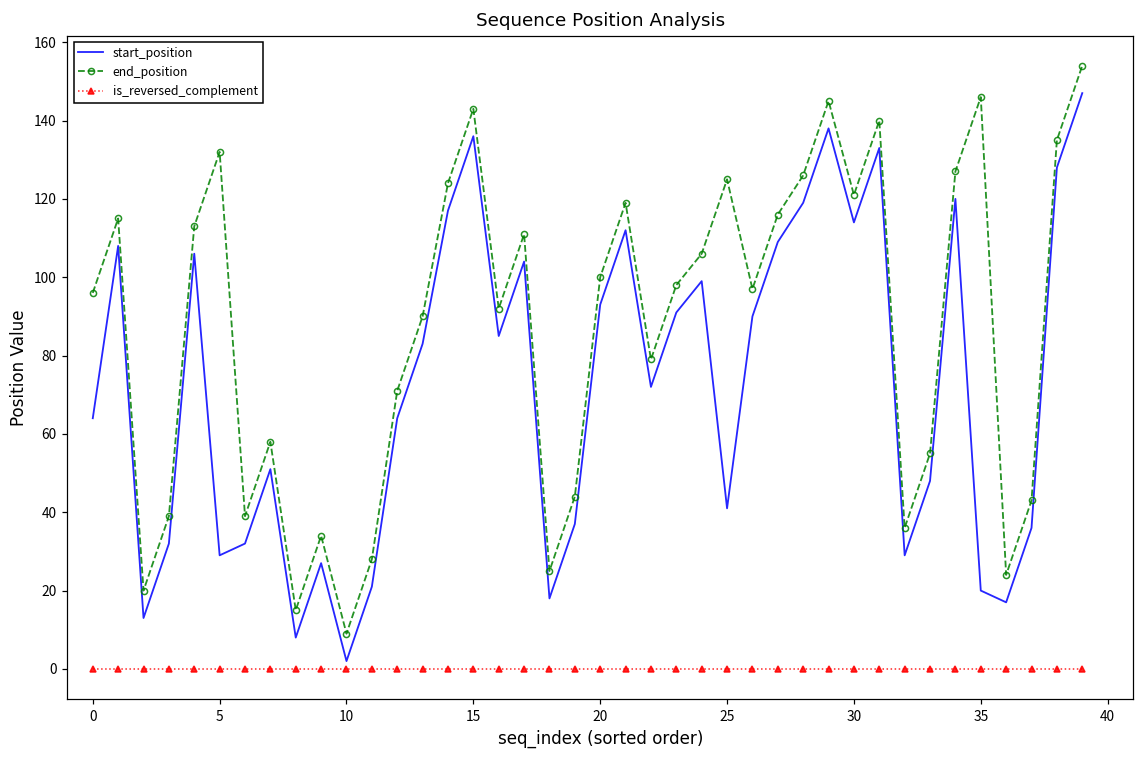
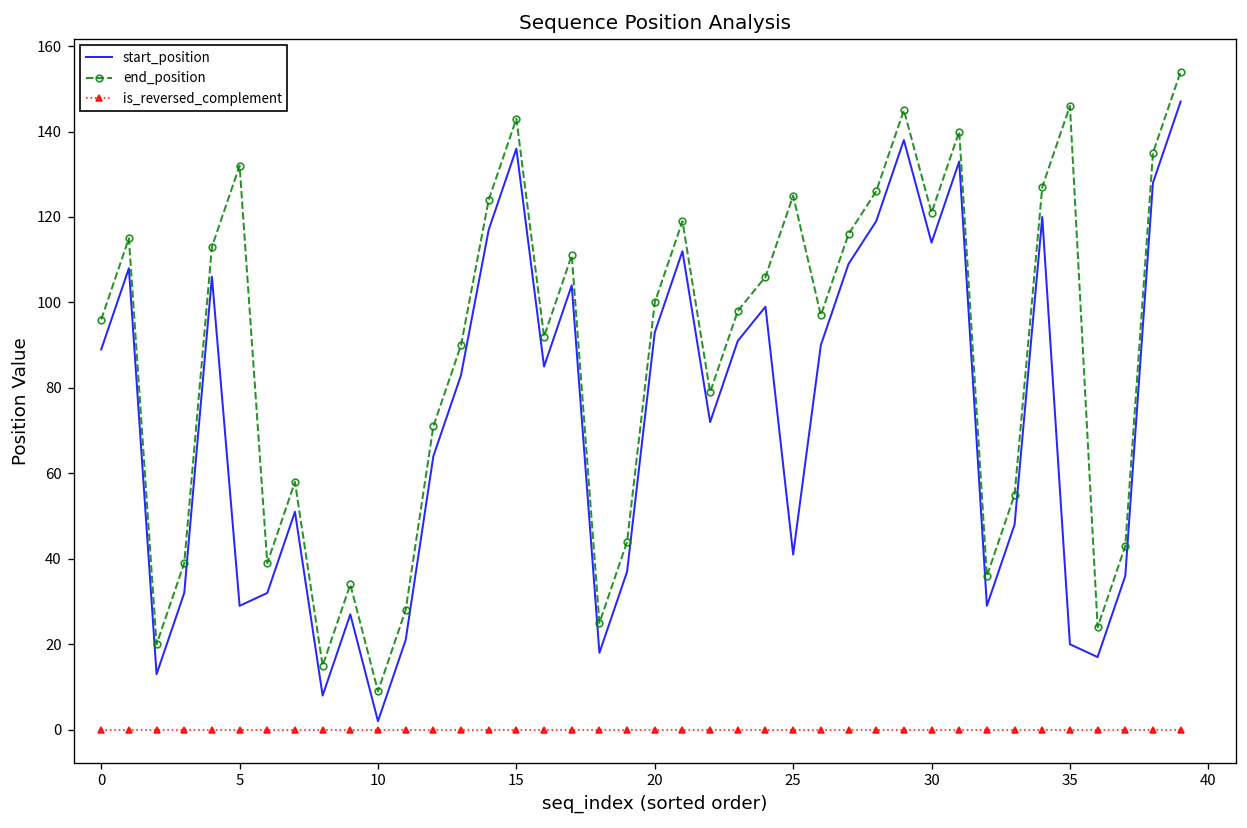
start_position, 0: 64 -> 89
